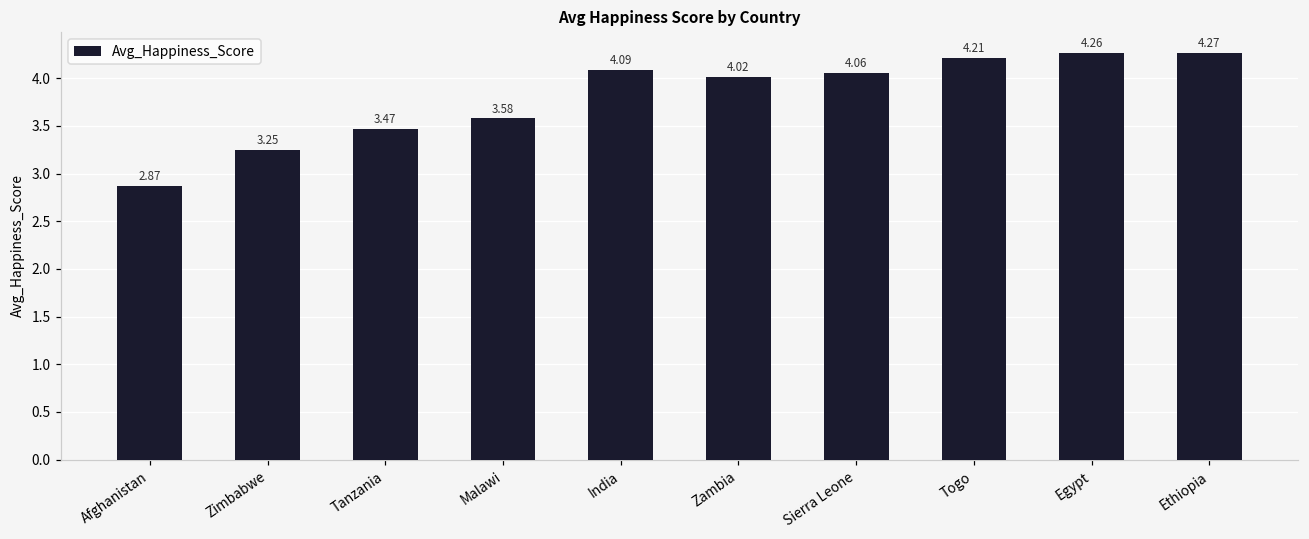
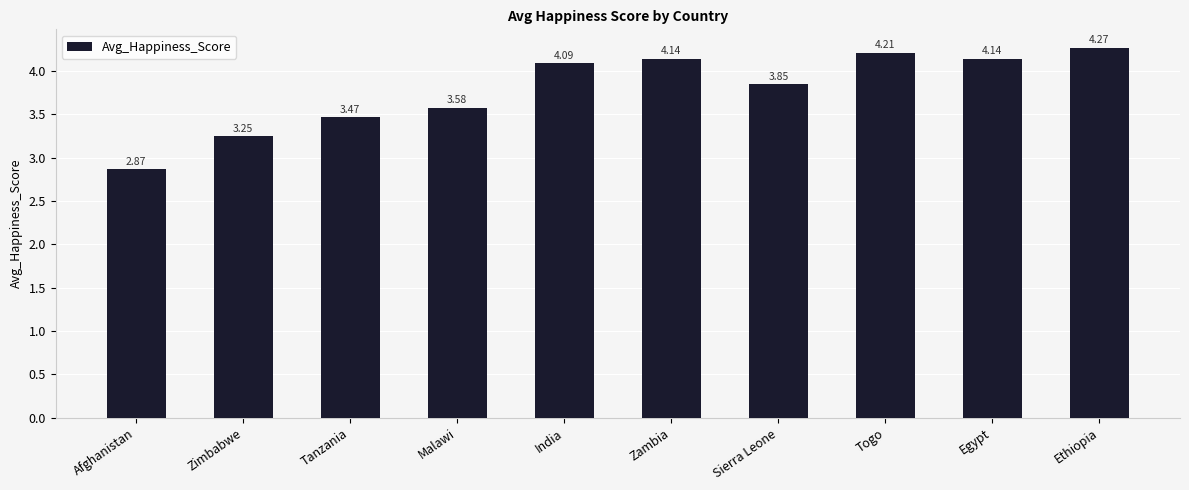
Zambia: 4.02 -> 4.14
Sierra Leone: 4.06 -> 3.85
Egypt: 4.26 -> 4.14
